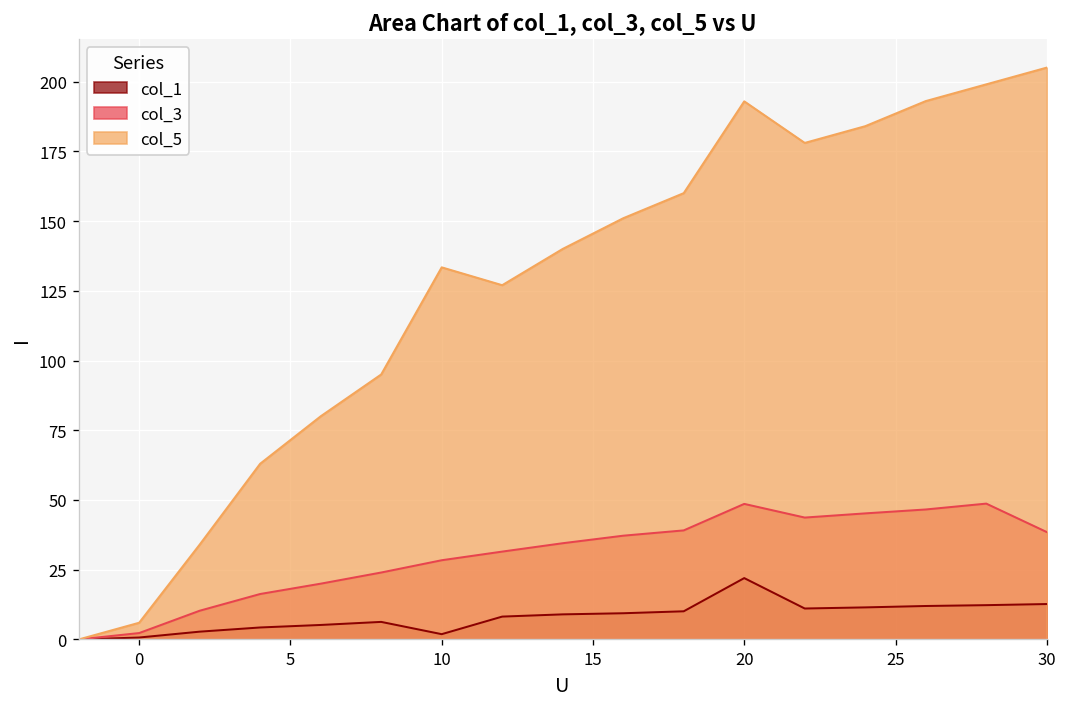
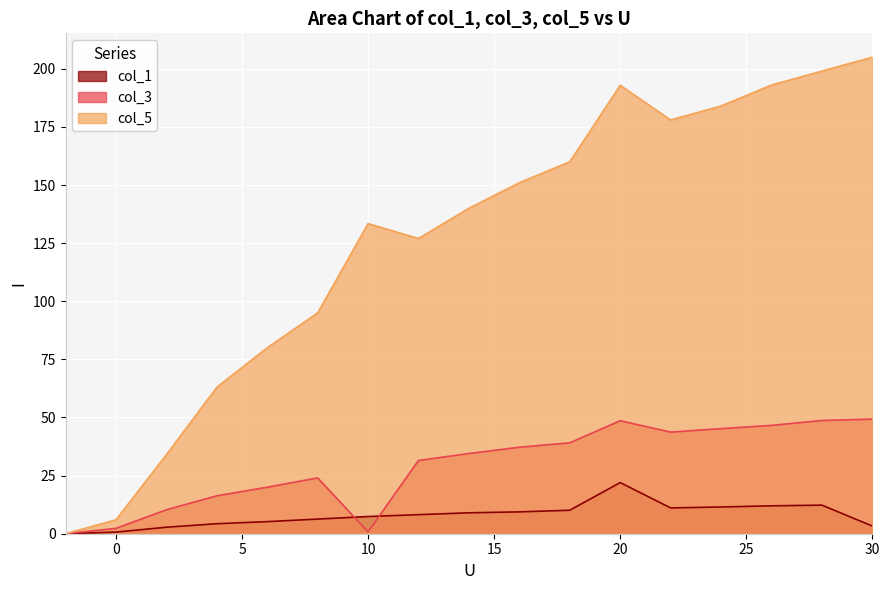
col_1, 10: 2 -> 7
col_3, 10: 28 -> 1
col_1, 30: 13 -> 3
col_3, 30: 39 -> 49
